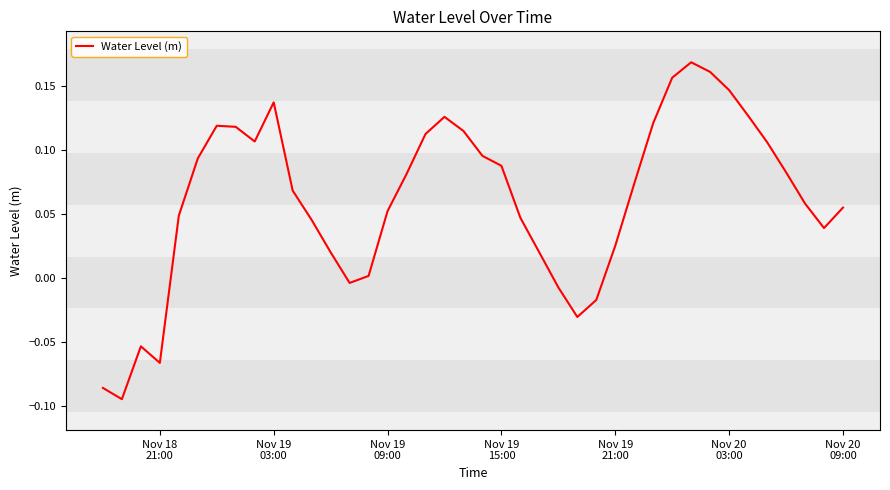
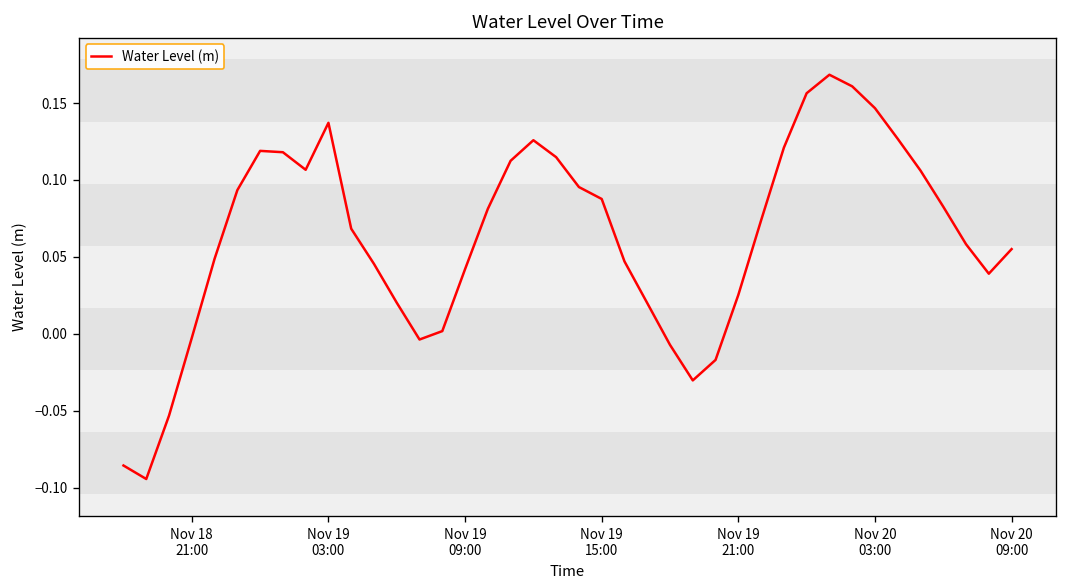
Nov 18 21:00: -0.066 -> -0.003
Nov 19 09:00: 0.052 -> 0.042
